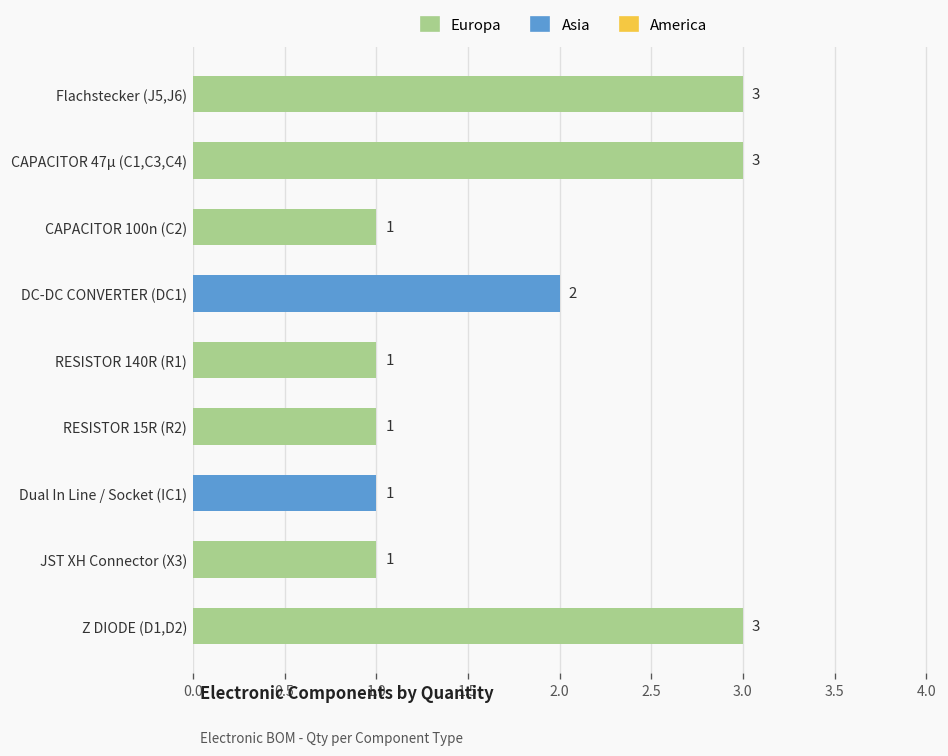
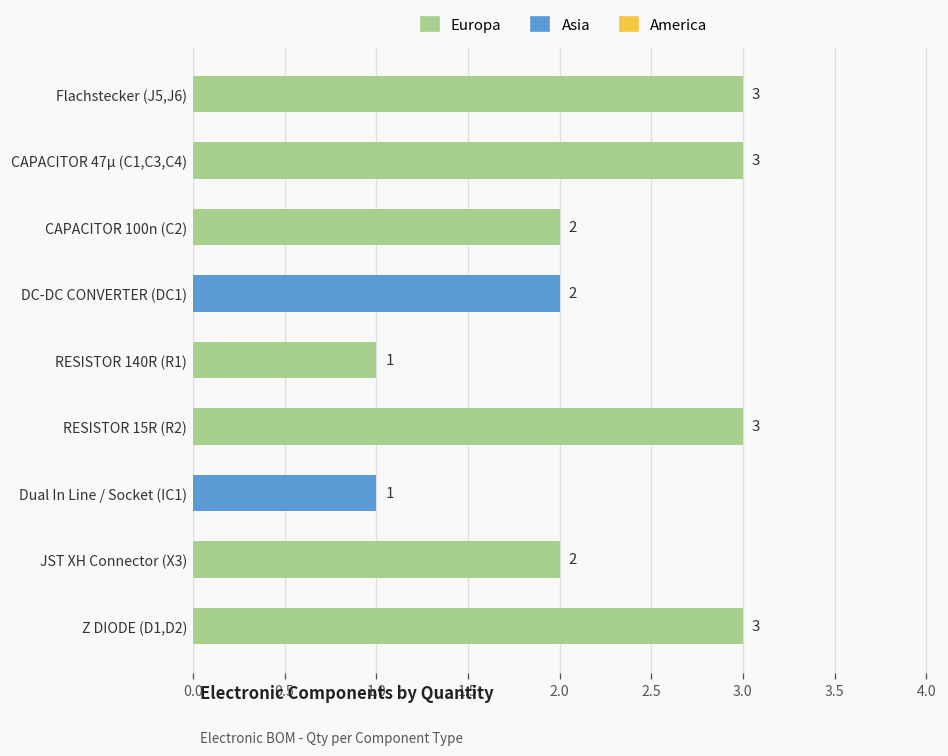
CAPACITOR 100n (C2): 1 -> 2
RESISTOR 15R (R2): 1 -> 3
JST XH Connector (X3): 1 -> 2
